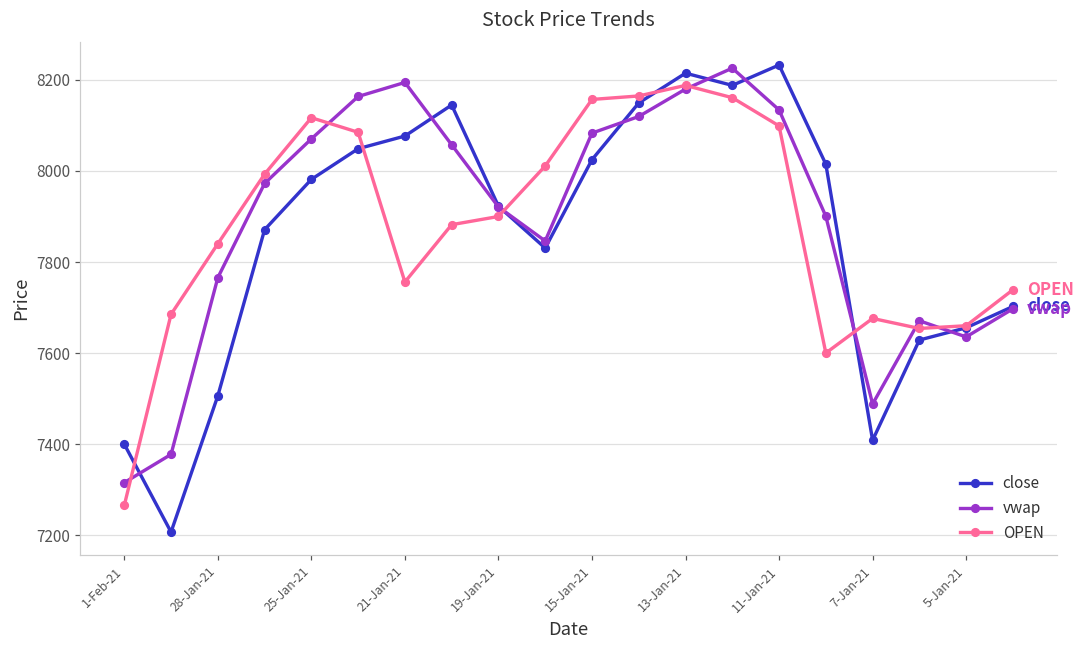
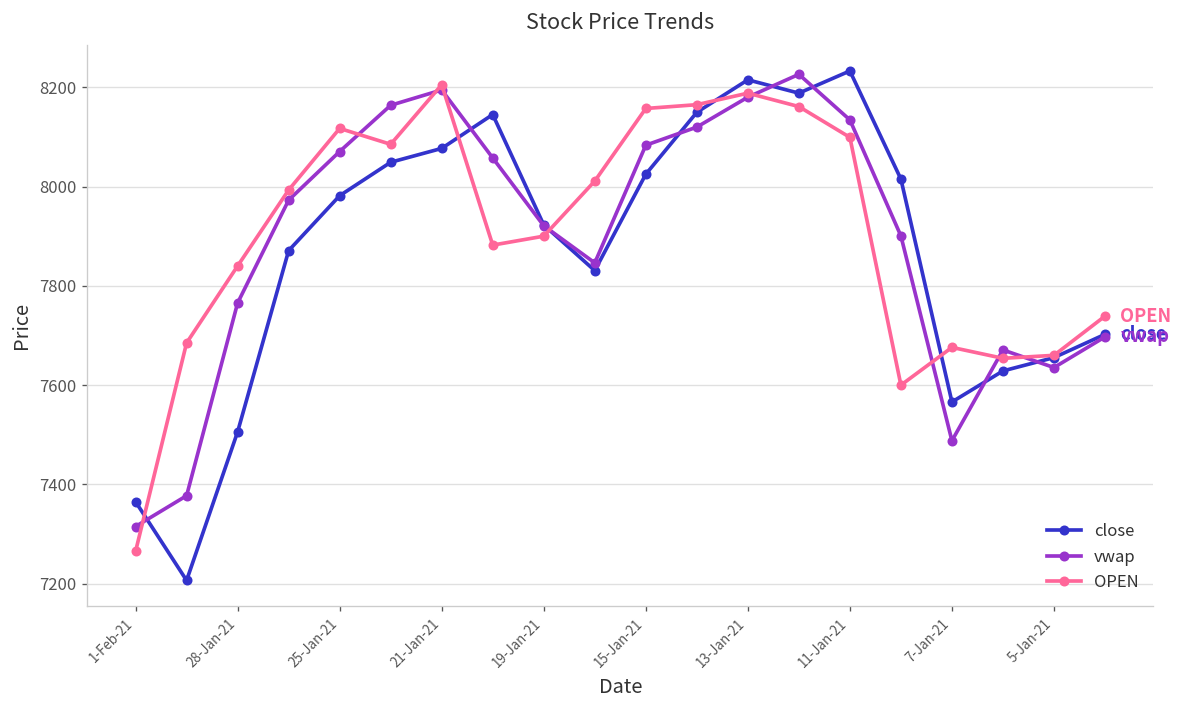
close, 1-Feb-21: 7400 -> 7370
OPEN, 21-Jan-21: 7760 -> 8210
close, 7-Jan-21: 7410 -> 7570
